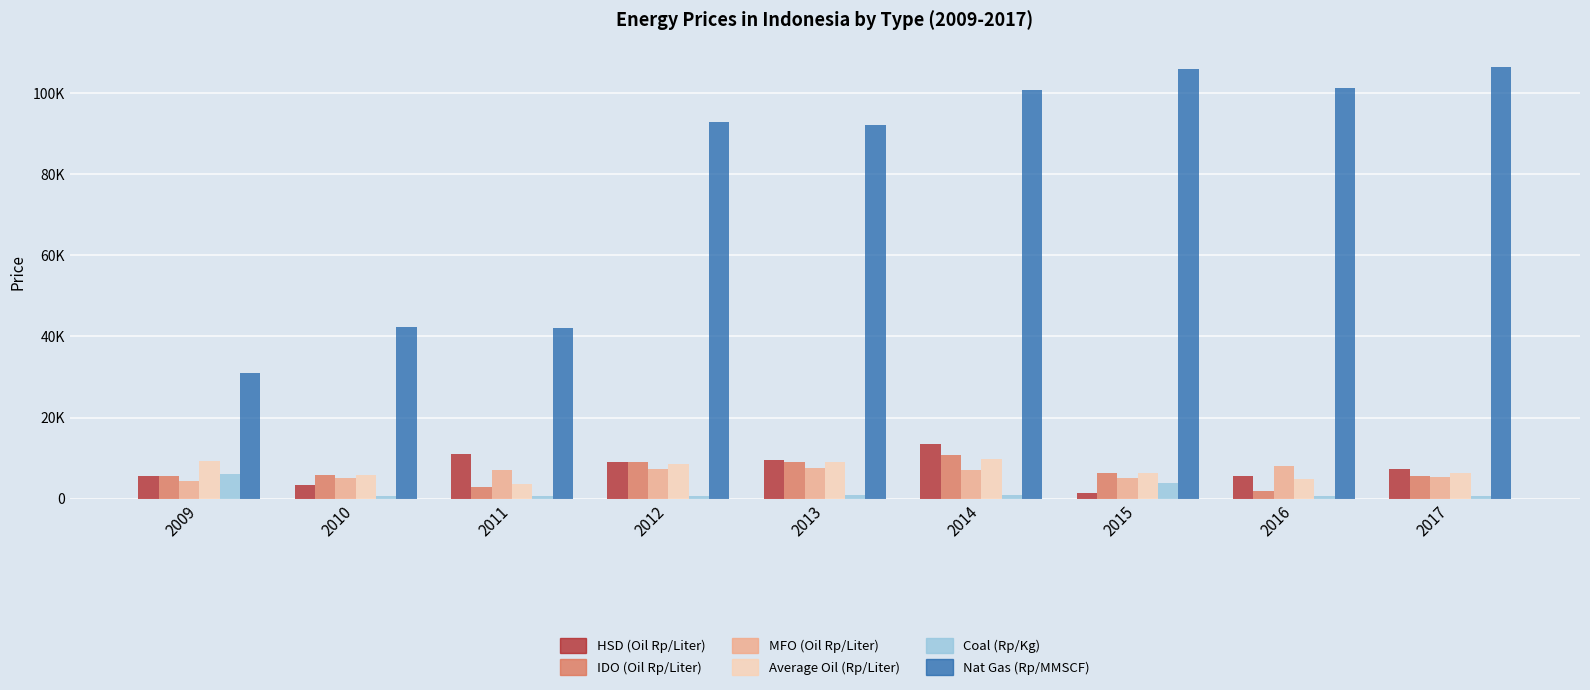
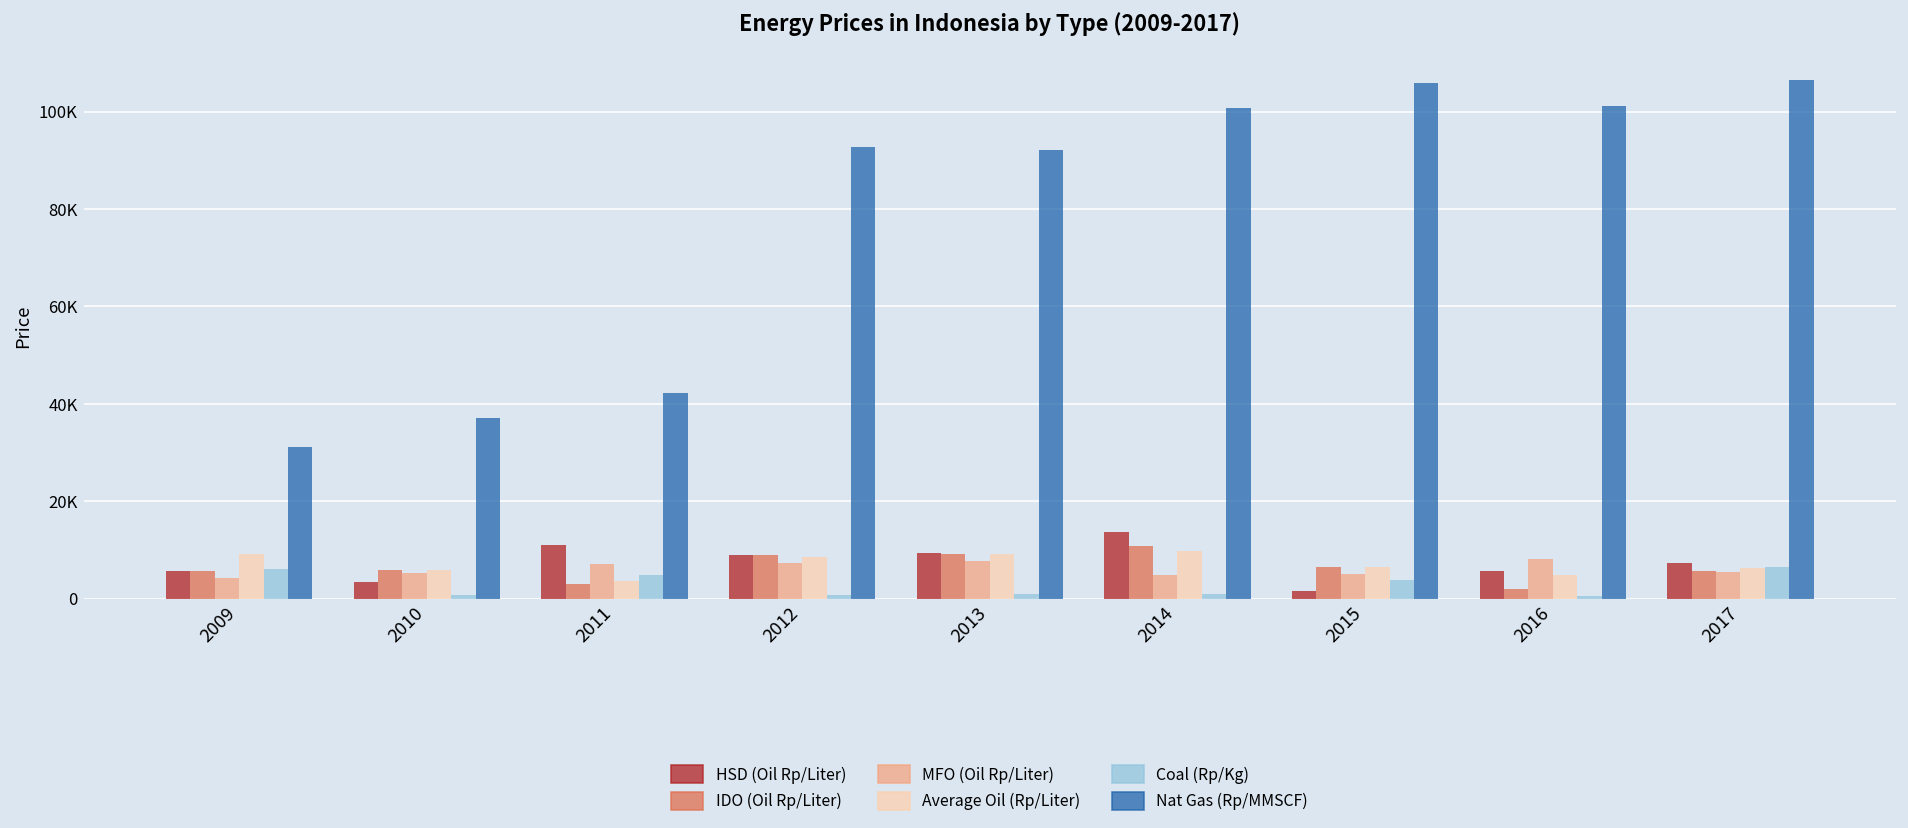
Nat Gas (Rp/MMSCF), 2010: 42000 -> 37000
Coal (Rp/Kg), 2011: 1000 -> 5000
MFO (Oil Rp/Liter), 2014: 7000 -> 5000
Coal (Rp/Kg), 2017: 1000 -> 7000
